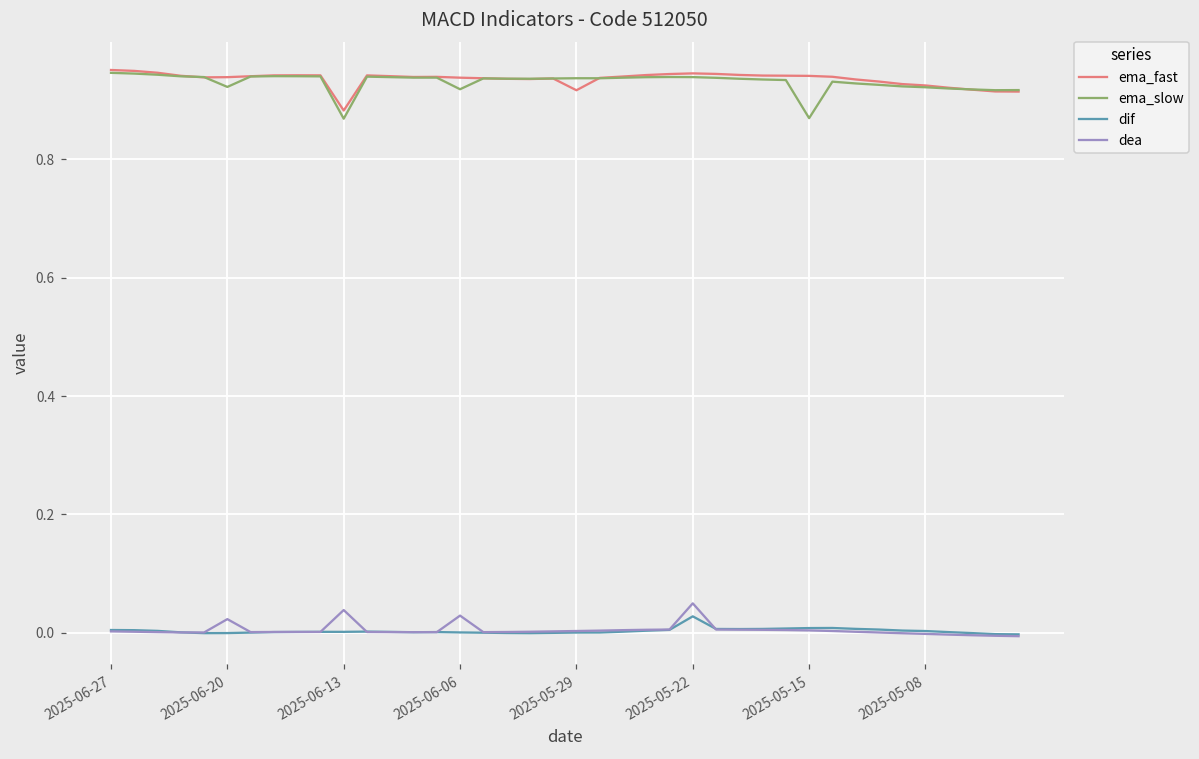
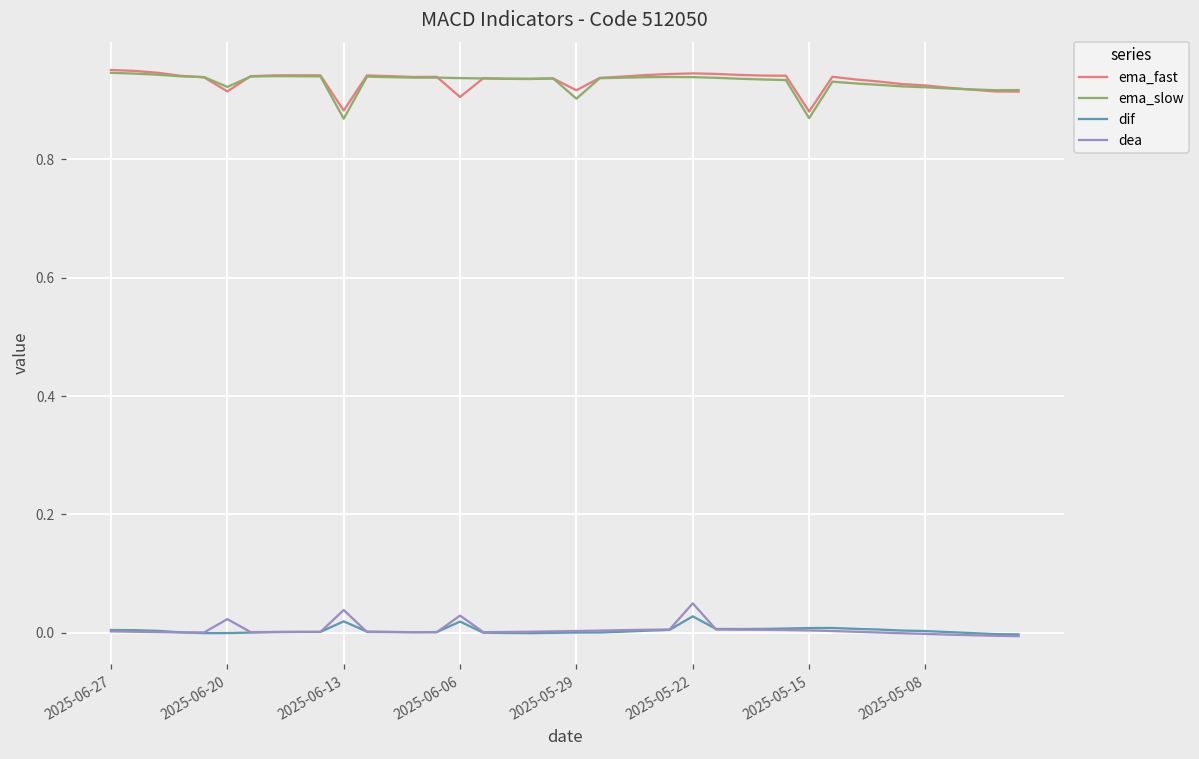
ema_fast, 2025-06-20: 0.94 -> 0.91
dif, 2025-06-13: 0.00 -> 0.02
ema_fast, 2025-06-06: 0.94 -> 0.91
ema_slow, 2025-06-06: 0.92 -> 0.94
dif, 2025-06-06: 0.00 -> 0.02
ema_slow, 2025-05-29: 0.94 -> 0.90
ema_fast, 2025-05-15: 0.94 -> 0.88
